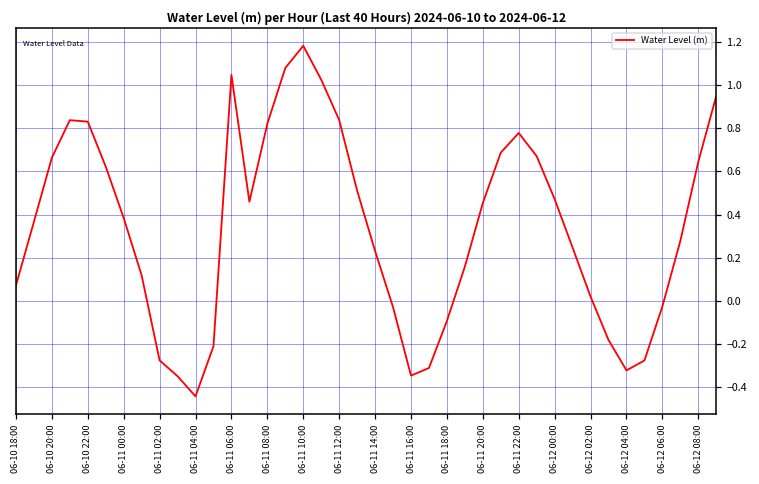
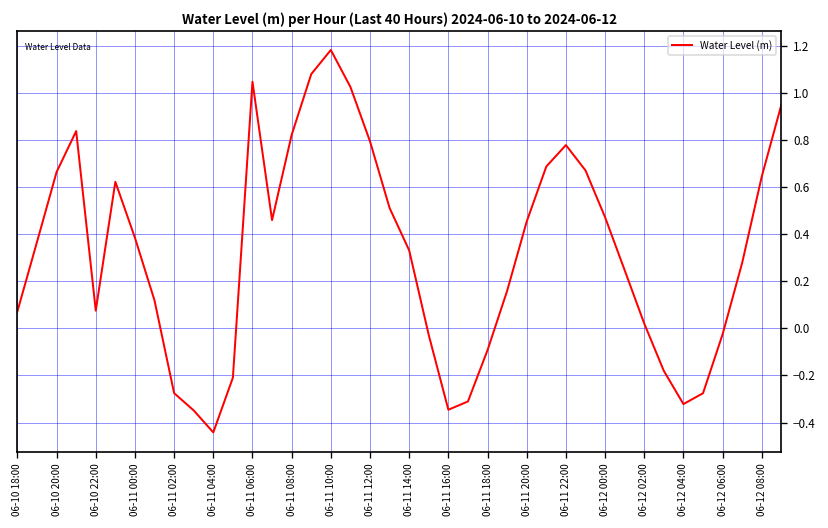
06-10 22:00: 0.83 -> 0.08
06-11 12:00: 0.84 -> 0.79
06-11 14:00: 0.23 -> 0.33
